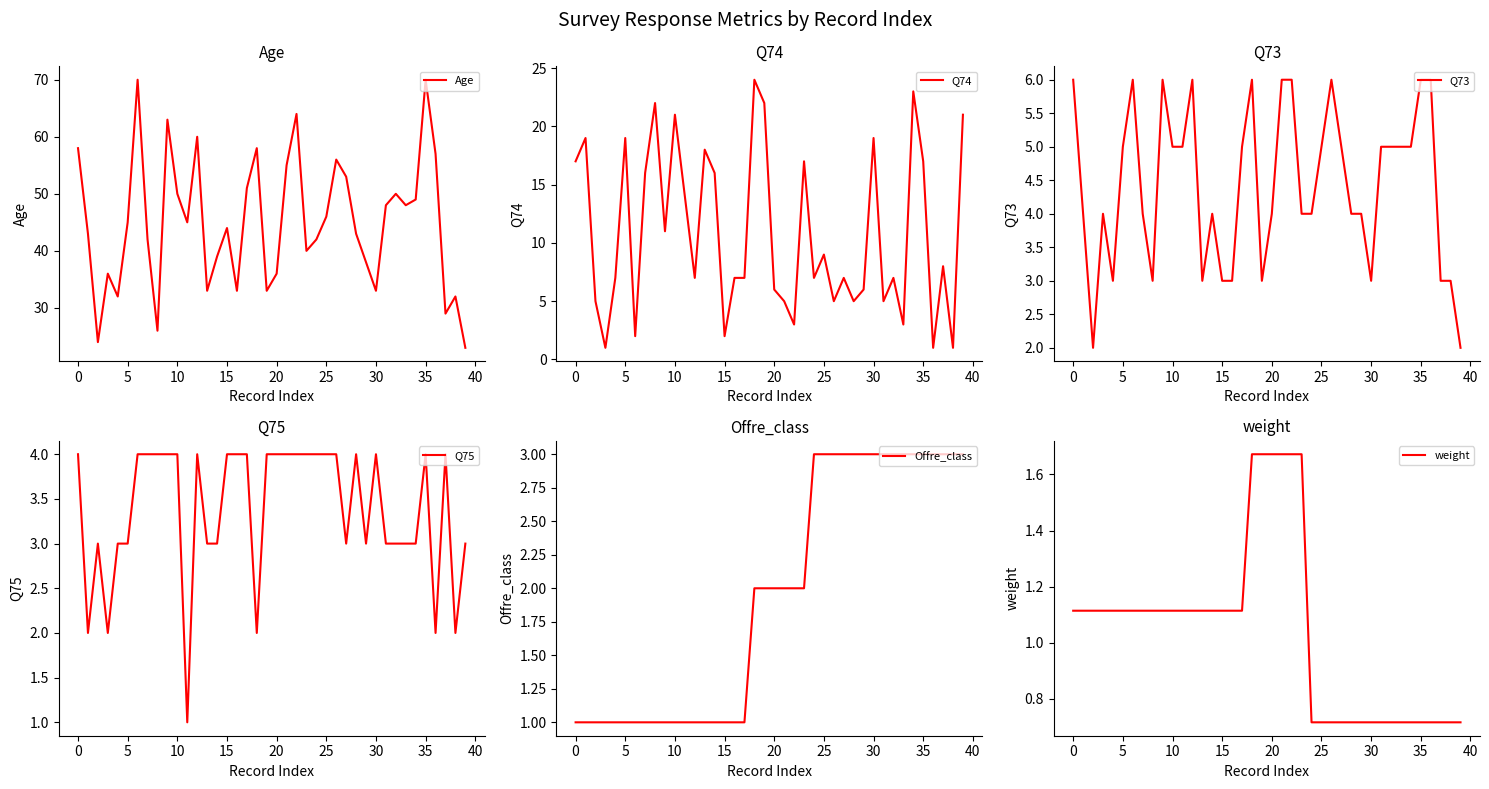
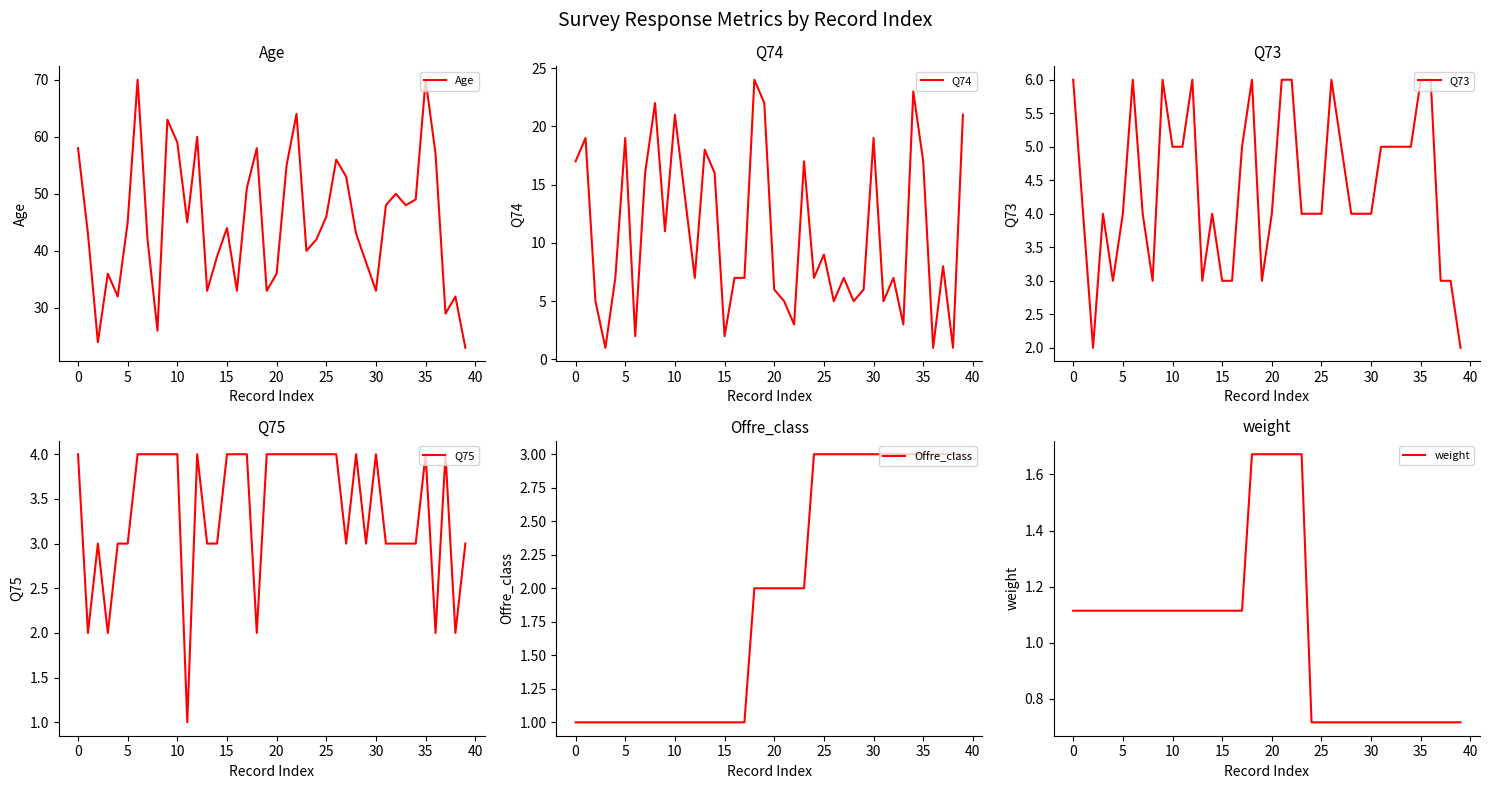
Age, 10: 50 -> 59
Q73, 5: 5 -> 4
Q73, 25: 5 -> 4
Q73, 30: 3 -> 4
